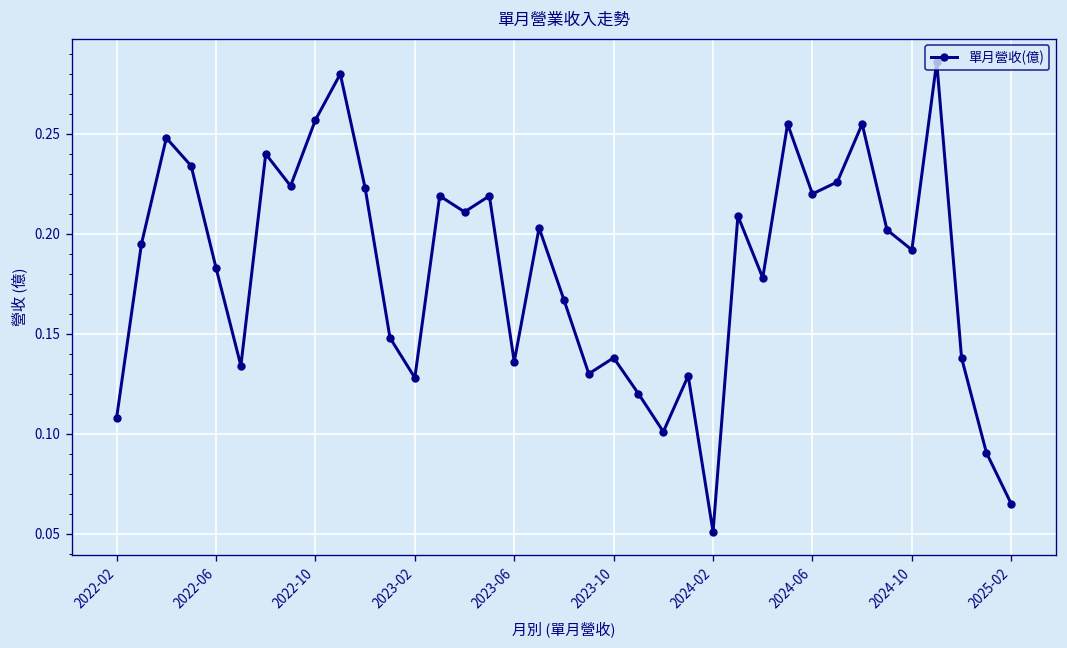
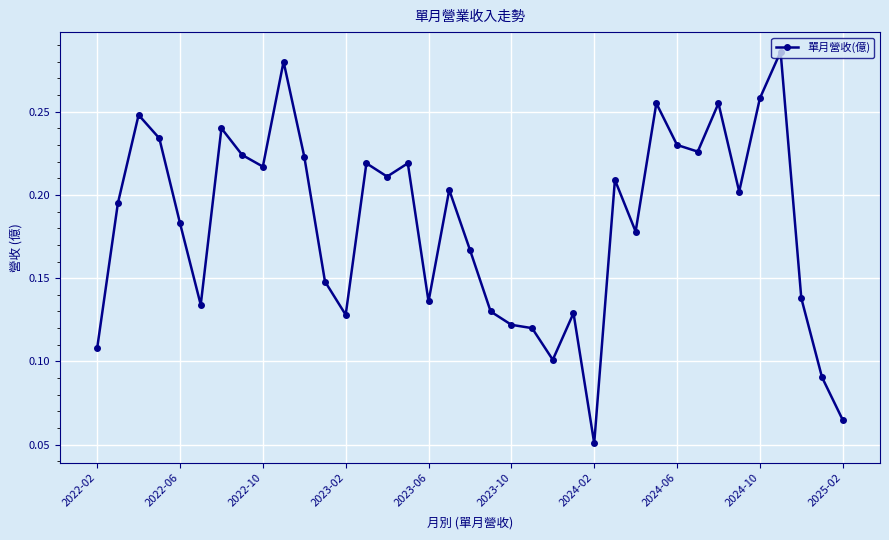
2022-10: 0.257 -> 0.217
2023-10: 0.138 -> 0.122
2024-06: 0.22 -> 0.23
2024-10: 0.192 -> 0.258
